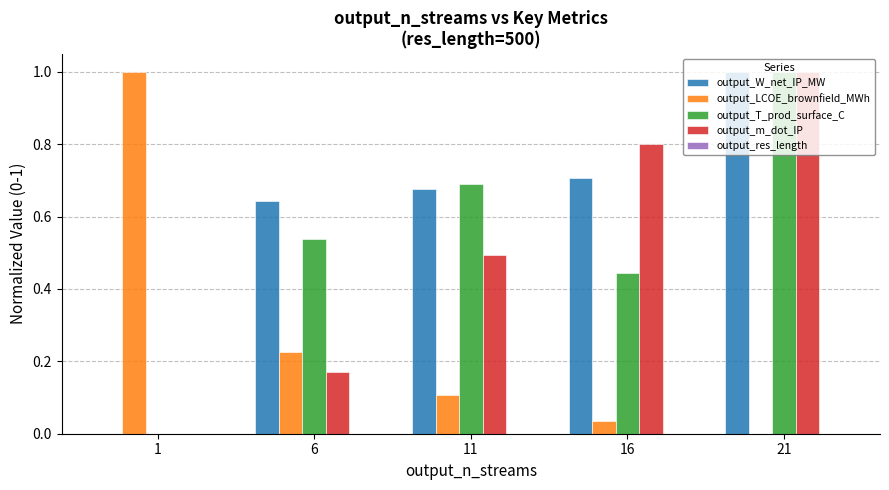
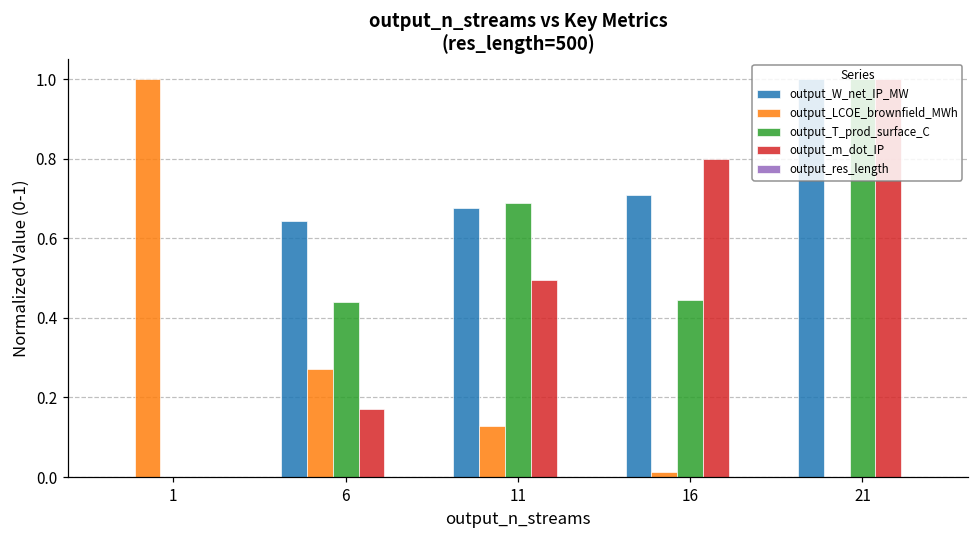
output_LCOE_brownfield_MWh, 6: 0.23 -> 0.27
output_T_prod_surface_C, 6: 0.54 -> 0.44
output_LCOE_brownfield_MWh, 11: 0.11 -> 0.13
output_LCOE_brownfield_MWh, 16: 0.04 -> 0.01
